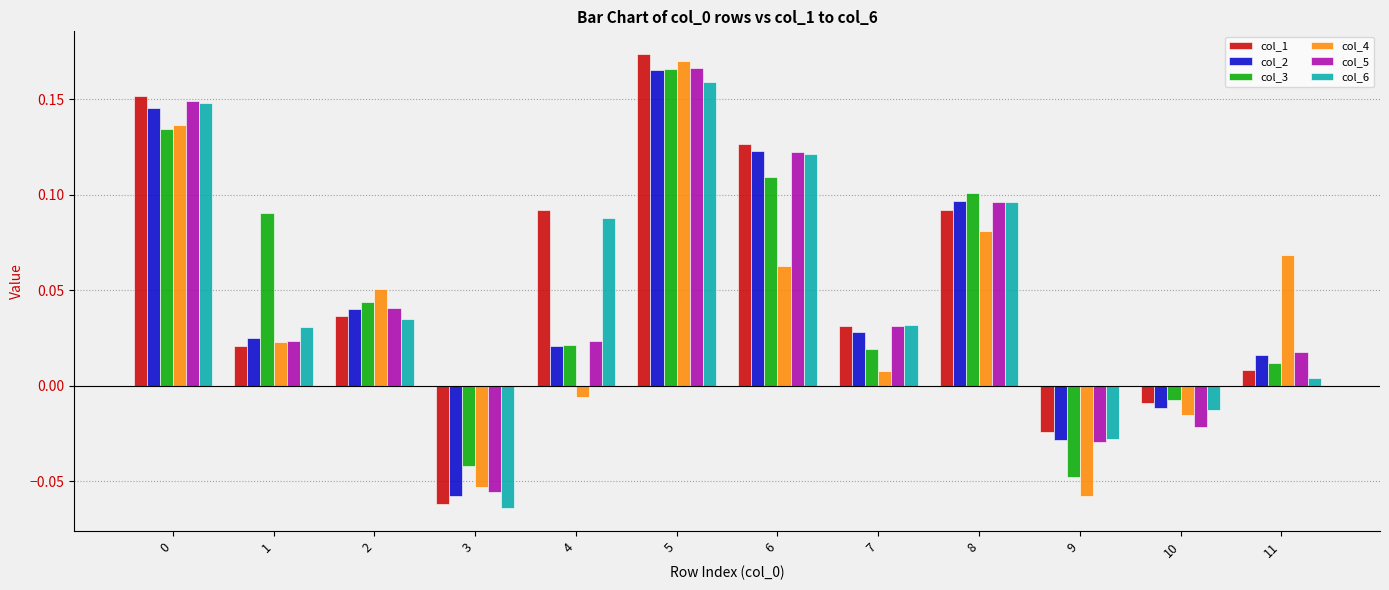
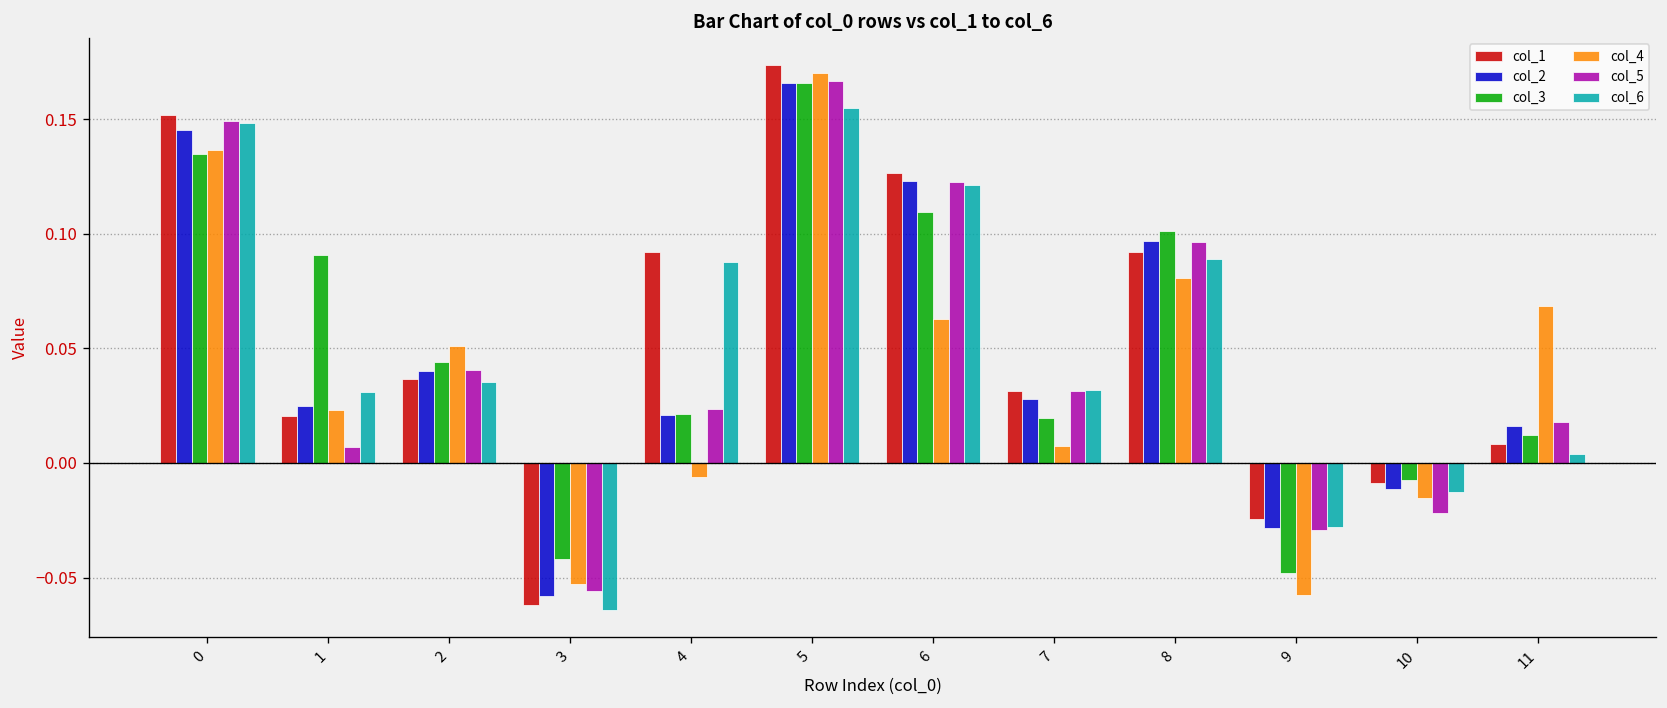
col_5, 1: 0.024 -> 0.007
col_6, 5: 0.159 -> 0.155
col_6, 8: 0.096 -> 0.089
